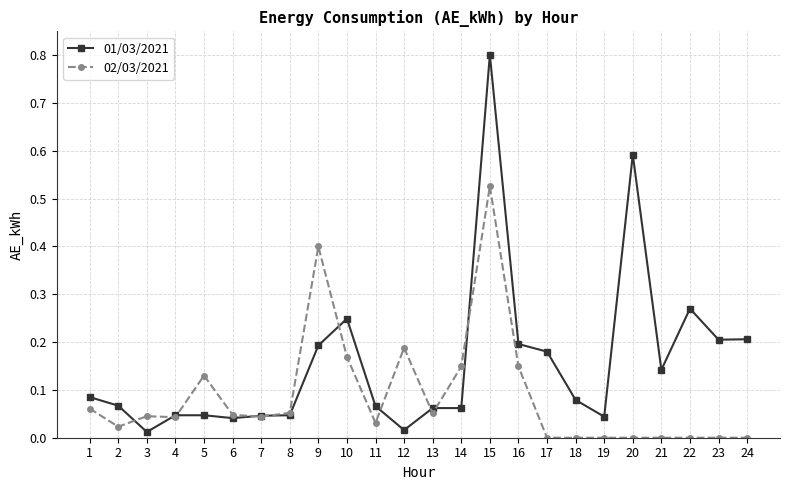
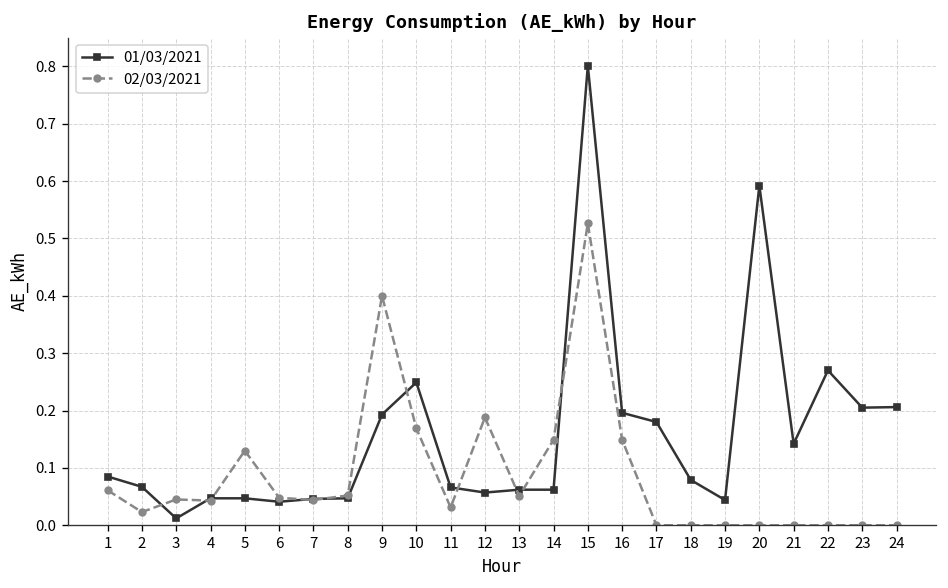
01/03/2021, 12: 0.02 -> 0.06
